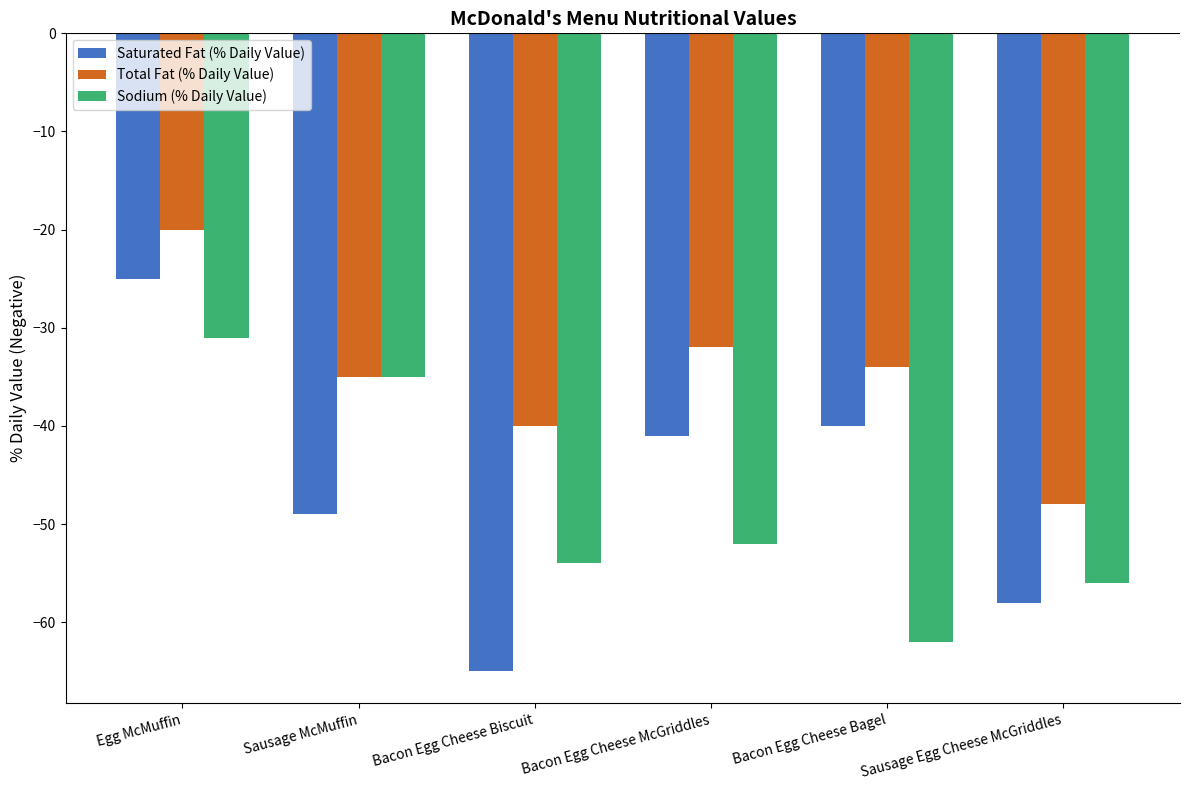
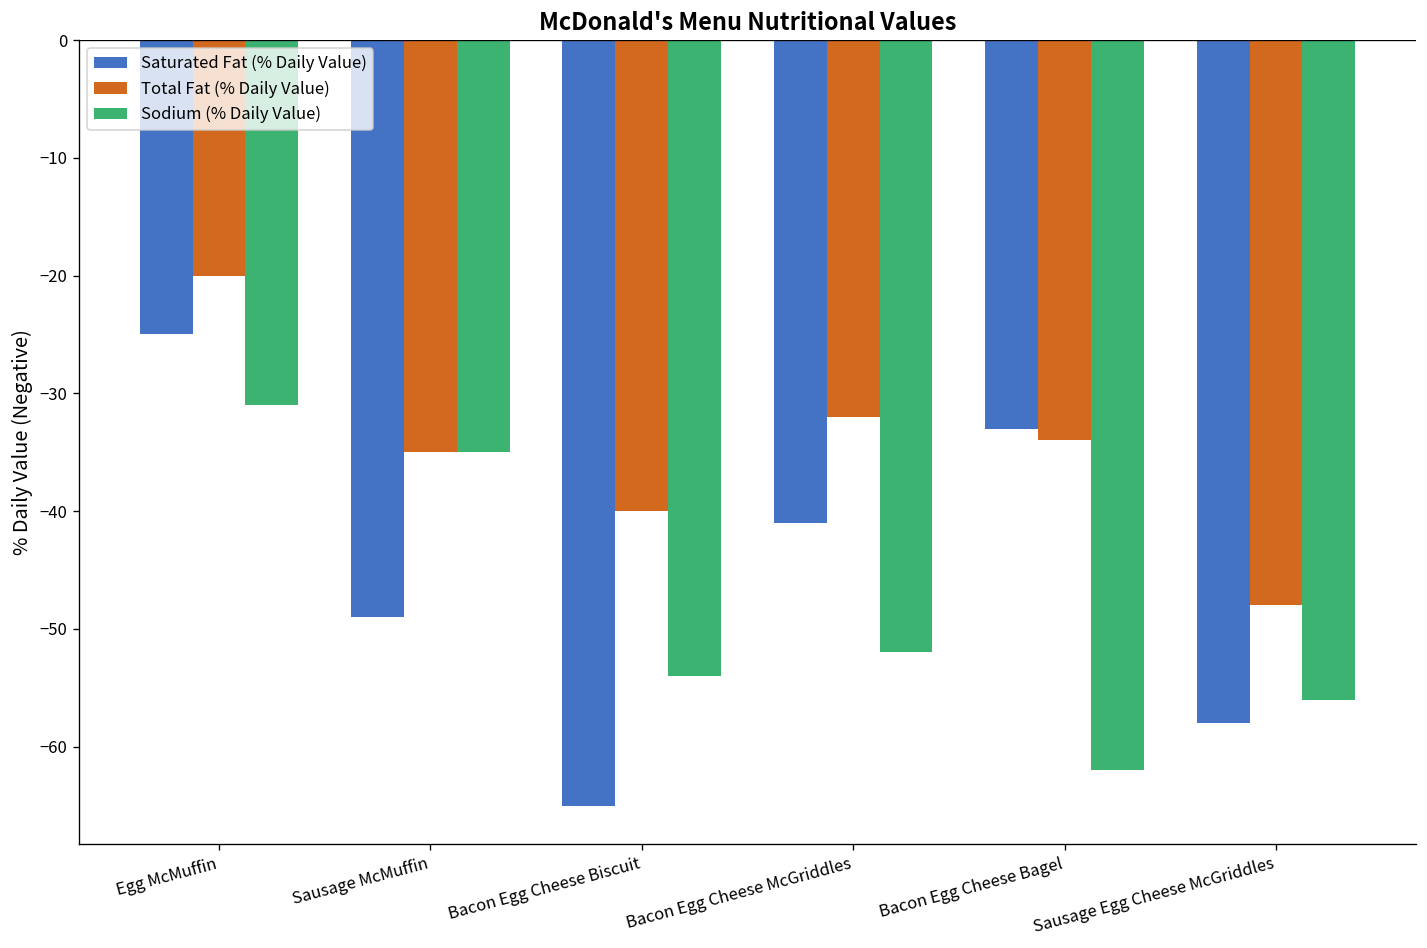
Saturated Fat (% Daily Value), Bacon Egg Cheese Bagel: -40 -> -33
